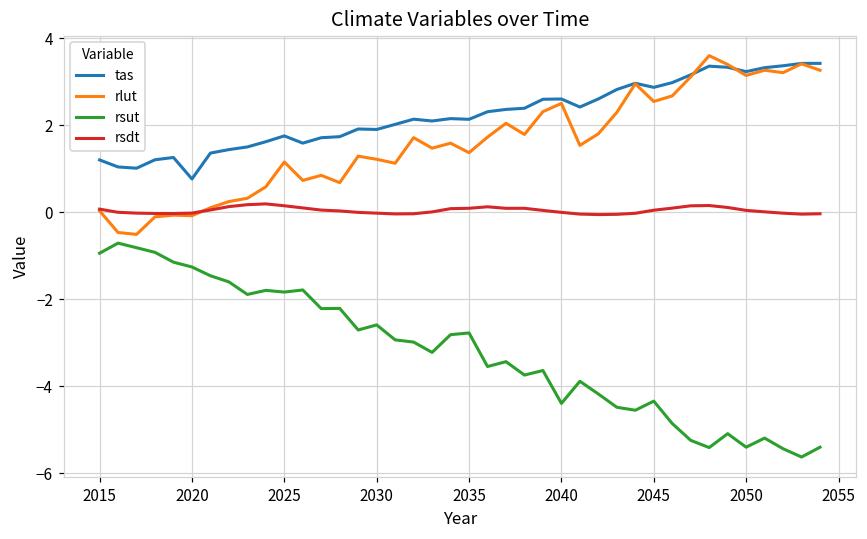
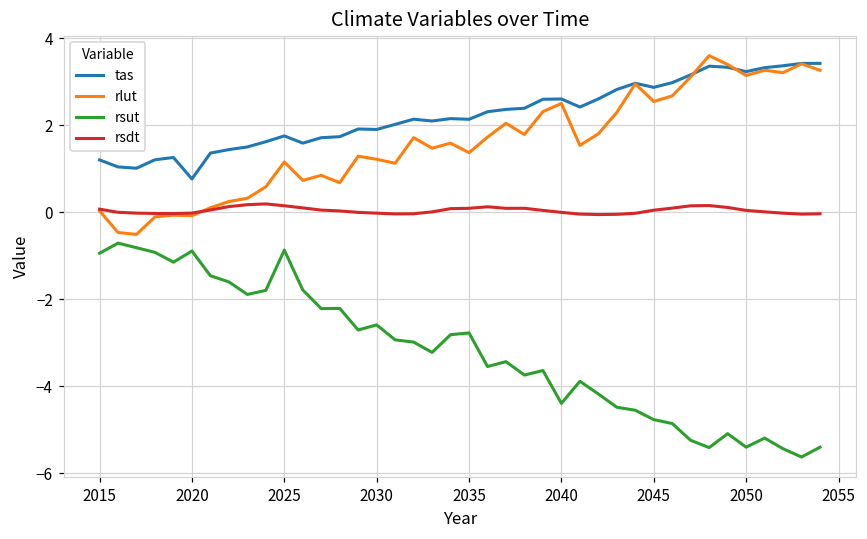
rsut, 2020: -1.3 -> -0.9
rsut, 2025: -1.8 -> -0.9
rsut, 2045: -4.3 -> -4.8
